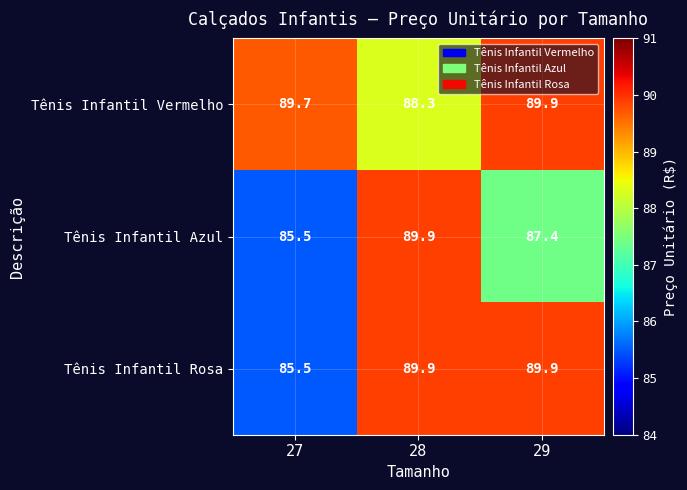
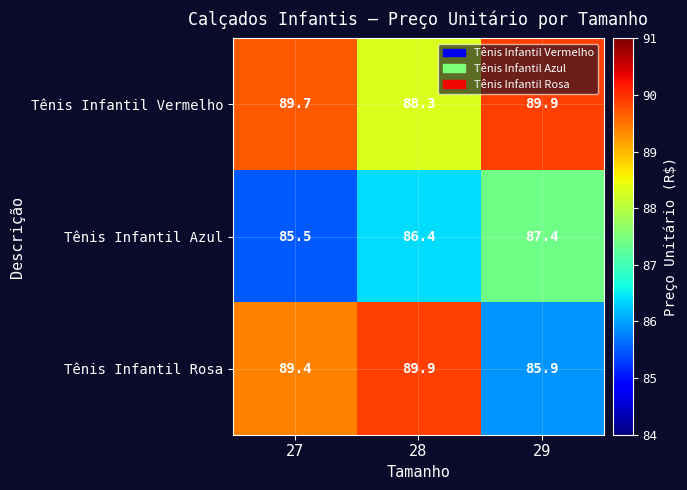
Tênis Infantil Azul, 28: 89.9 -> 86.4
Tênis Infantil Rosa, 27: 85.5 -> 89.4
Tênis Infantil Rosa, 29: 89.9 -> 85.9
